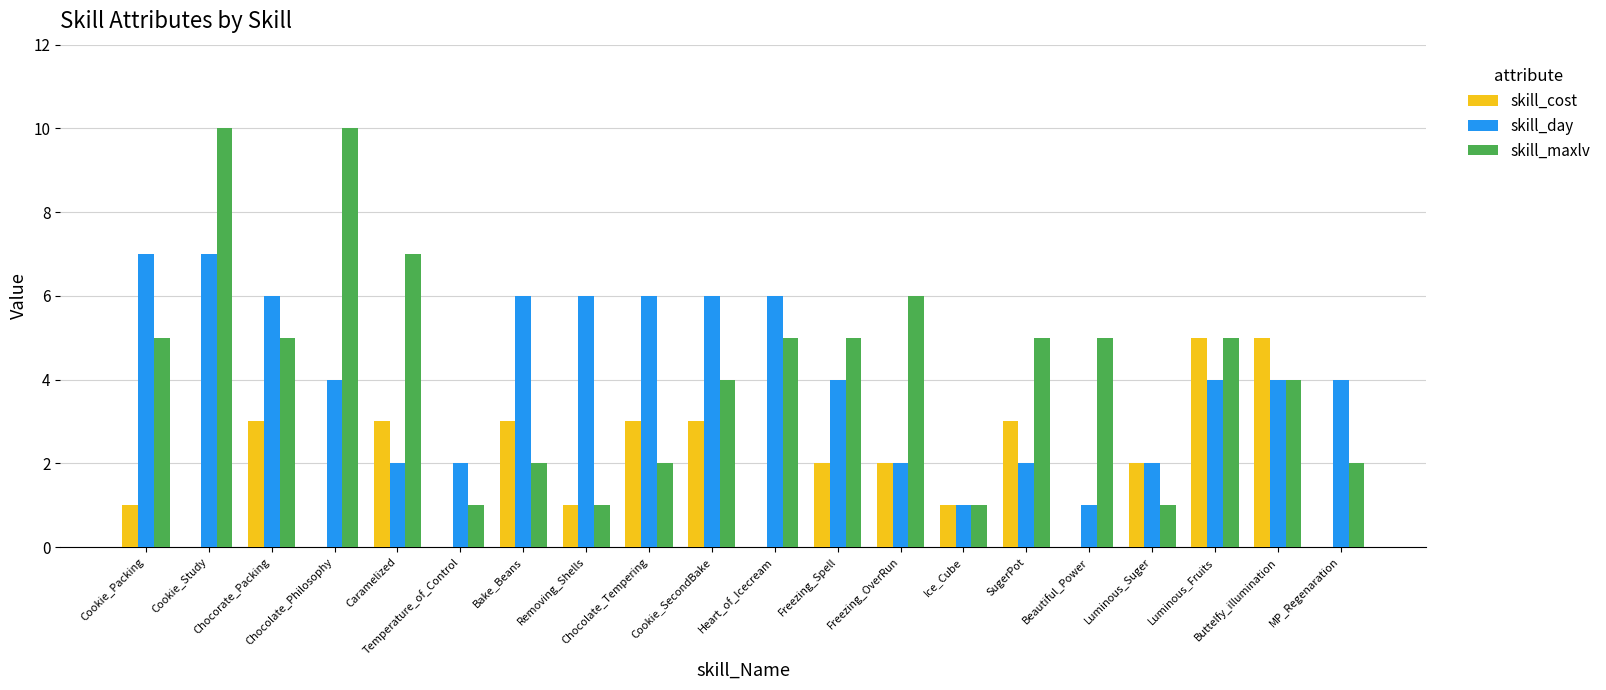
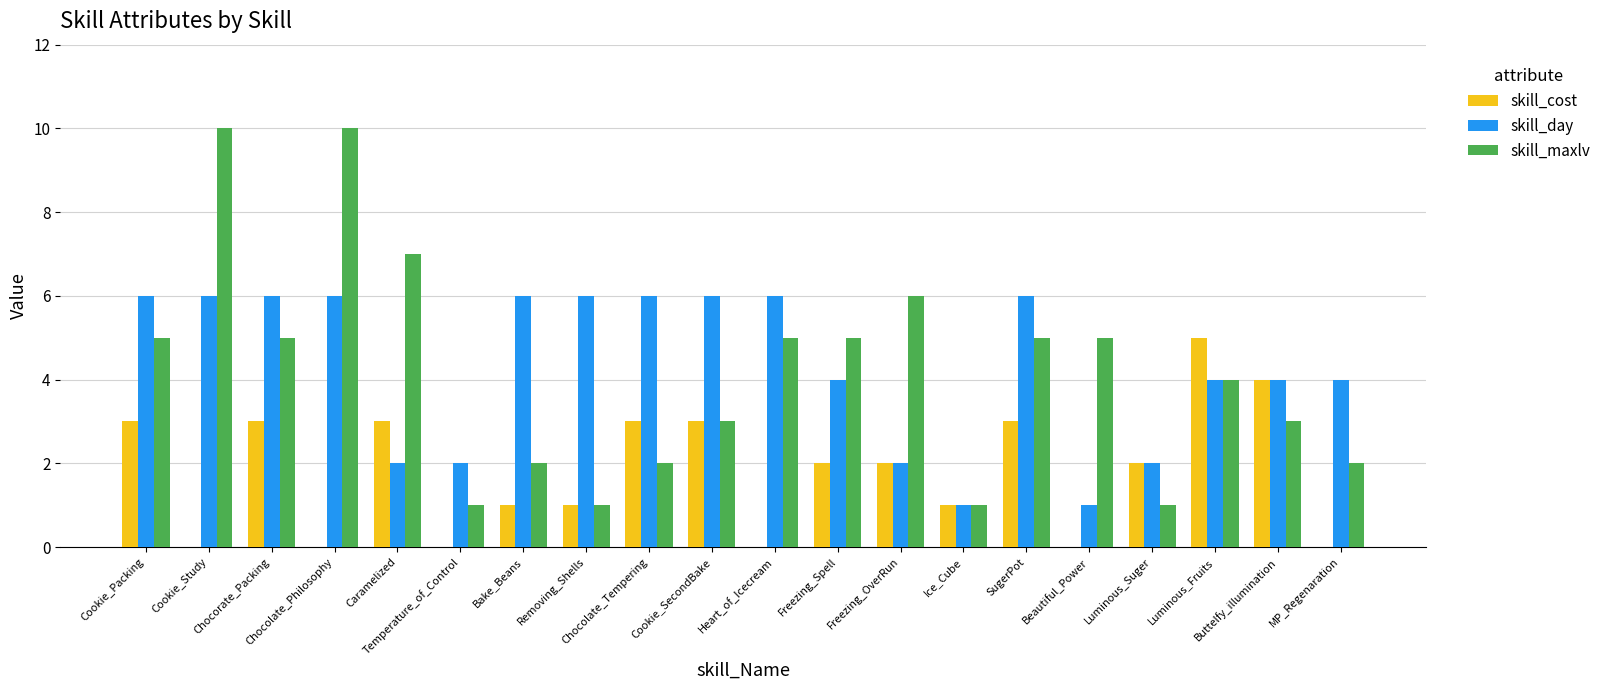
skill_cost, Cookie_Packing: 1 -> 3
skill_day, Cookie_Packing: 7 -> 6
skill_day, Cookie_Study: 7 -> 6
skill_day, Chocolate_Philosophy: 4 -> 6
skill_cost, Bake_Beans: 3 -> 1
skill_maxlv, Cookie_SecondBake: 4 -> 3
skill_day, SugerPot: 2 -> 6
skill_maxlv, Luminous_Fruits: 5 -> 4
skill_cost, Buttelfy_illumination: 5 -> 4
skill_maxlv, Buttelfy_illumination: 4 -> 3
